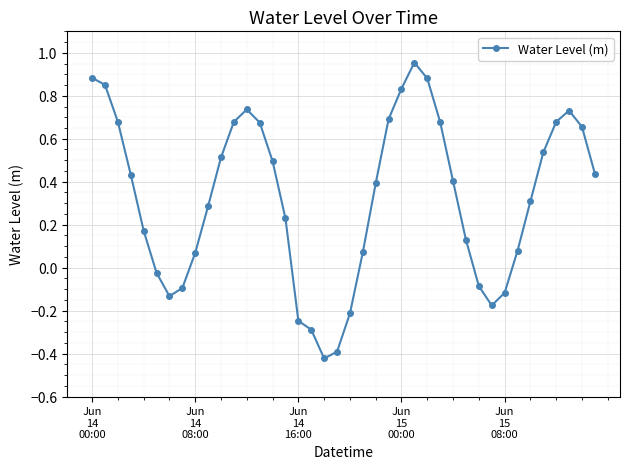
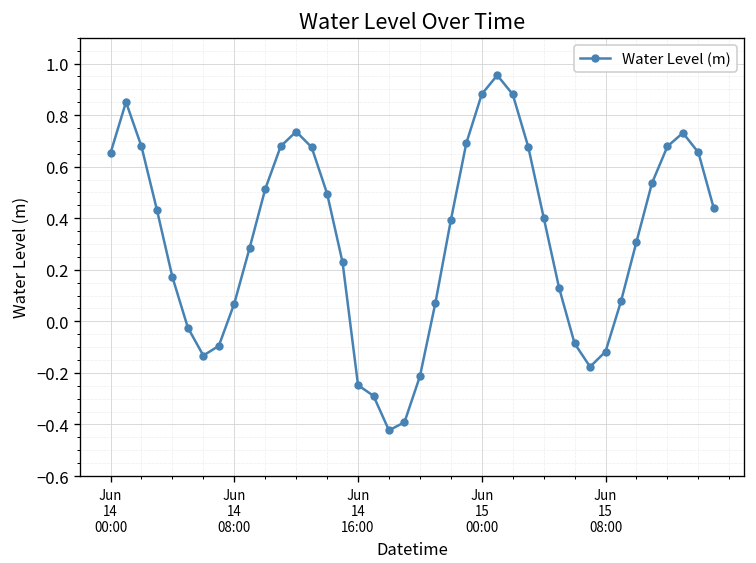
Jun 14 00:00: 0.88 -> 0.65
Jun 15 00:00: 0.83 -> 0.88
